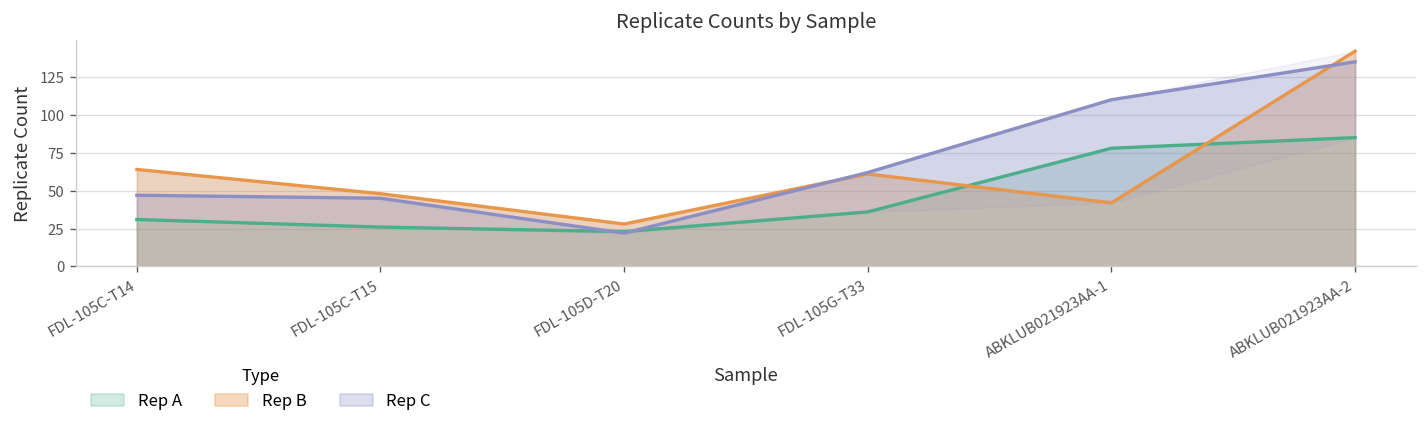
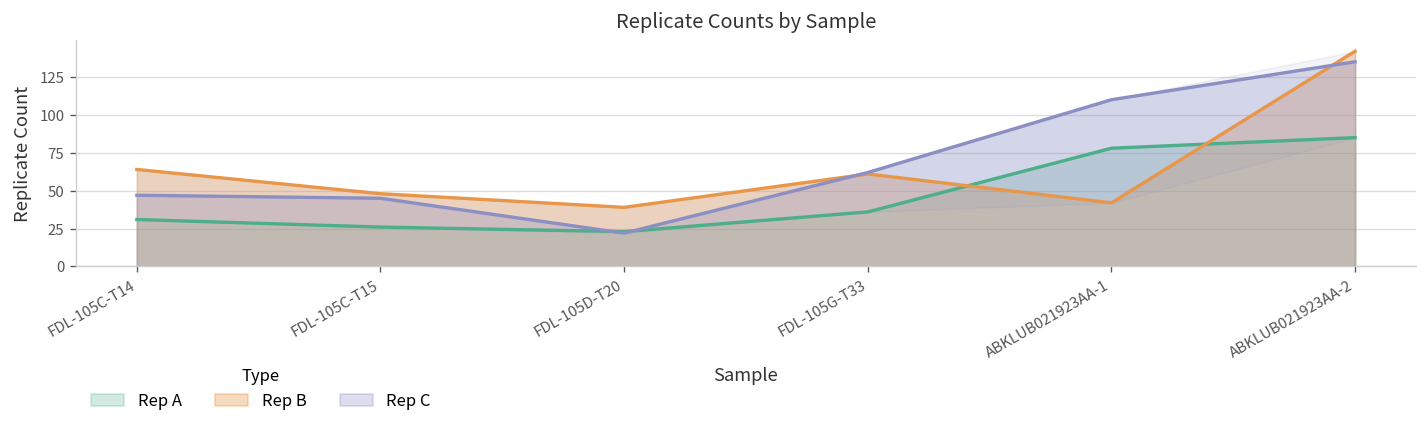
Rep B, FDL-105D-T20: 28 -> 39
